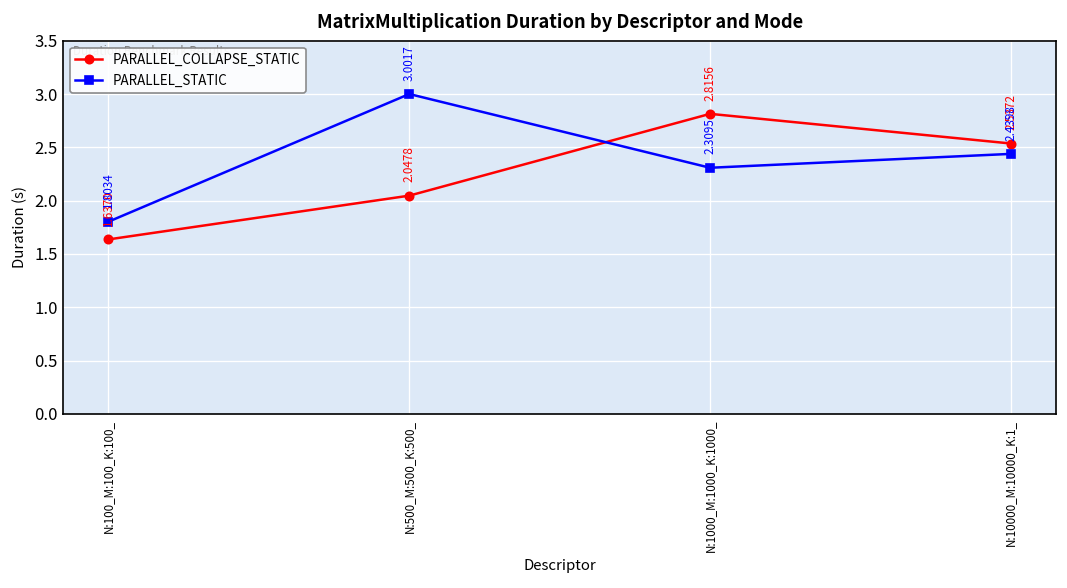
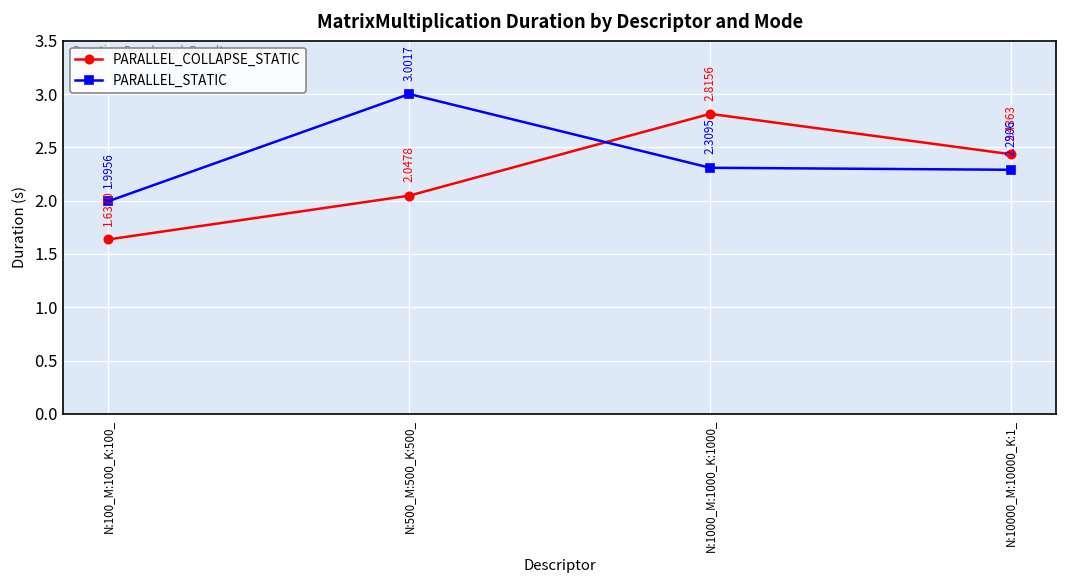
PARALLEL_STATIC, N:100_M:100_K:100_: 1.8034 -> 1.9956
PARALLEL_COLLAPSE_STATIC, N:10000_M:10000_K:1_: 2.5372 -> 2.4363
PARALLEL_STATIC, N:10000_M:10000_K:1_: 2.4398 -> 2.2906
